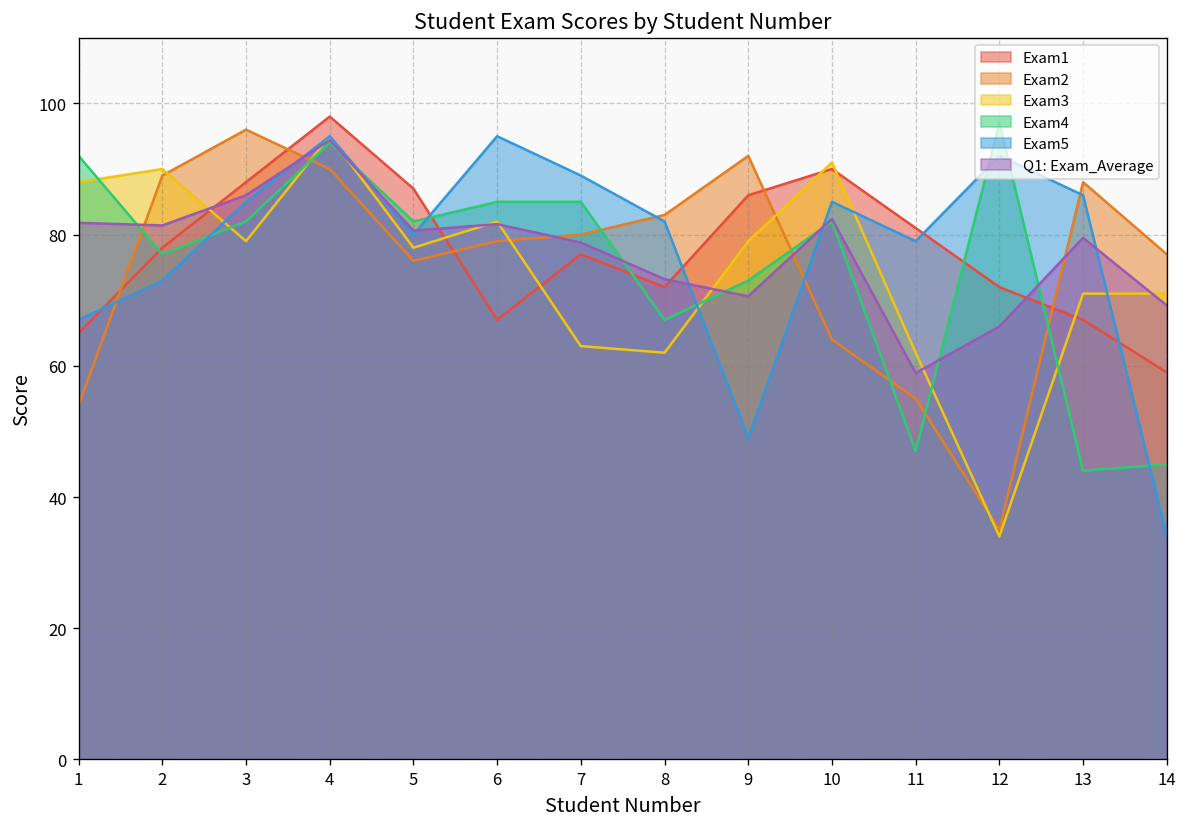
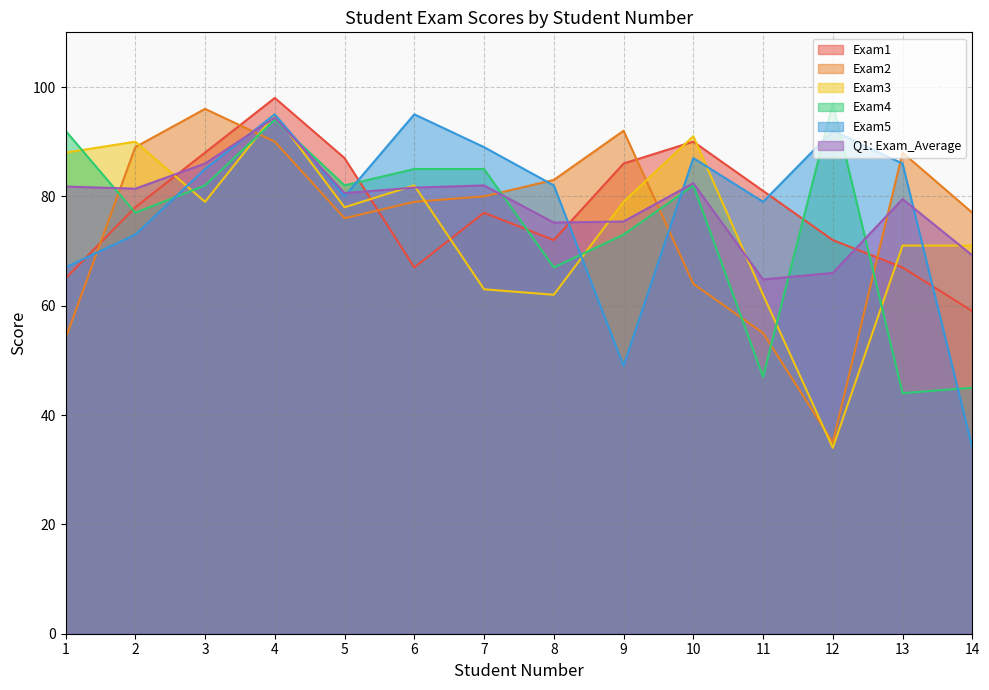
Q1: Exam_Average, 7: 79 -> 82
Q1: Exam_Average, 8: 73 -> 75
Q1: Exam_Average, 9: 71 -> 75
Exam5, 10: 85 -> 87
Q1: Exam_Average, 11: 59 -> 65
